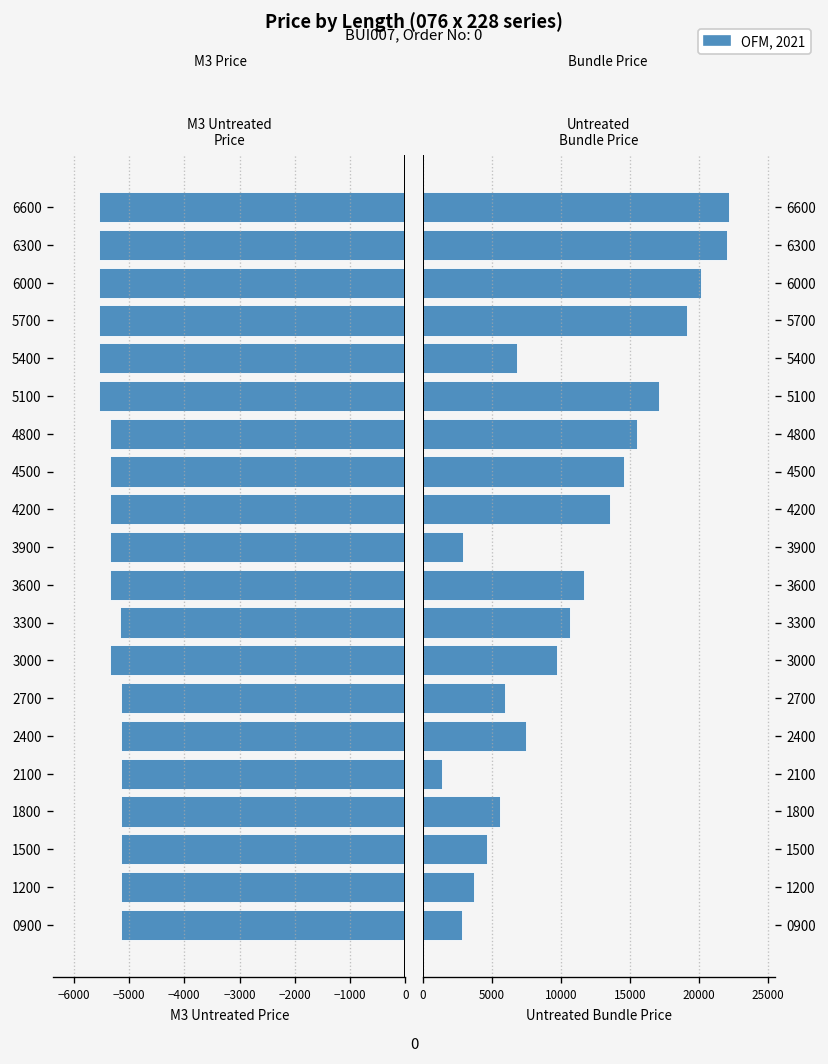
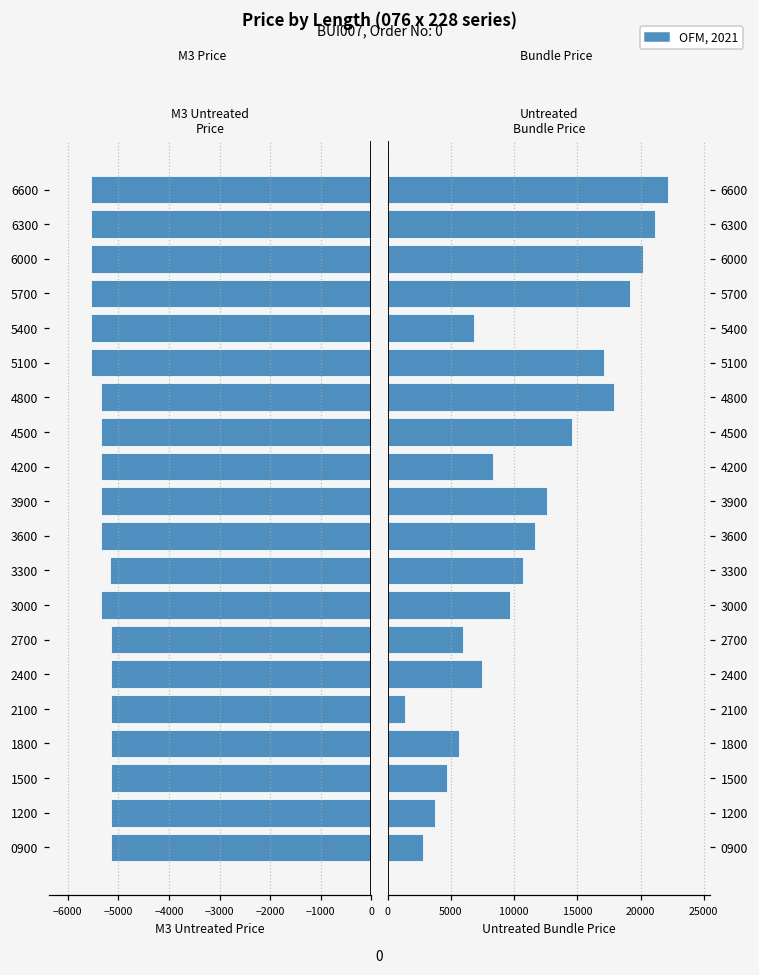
Untreated Bundle Price, 6300: 22000 -> 21200
Untreated Bundle Price, 4800: 15500 -> 17900
Untreated Bundle Price, 4200: 13600 -> 8300
Untreated Bundle Price, 3900: 2900 -> 12600
